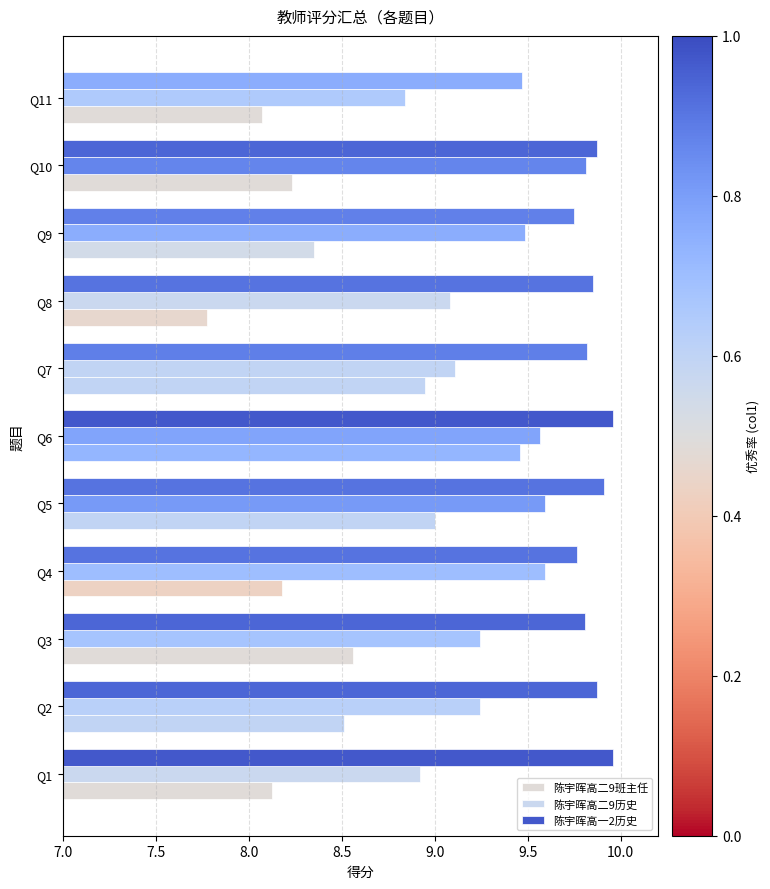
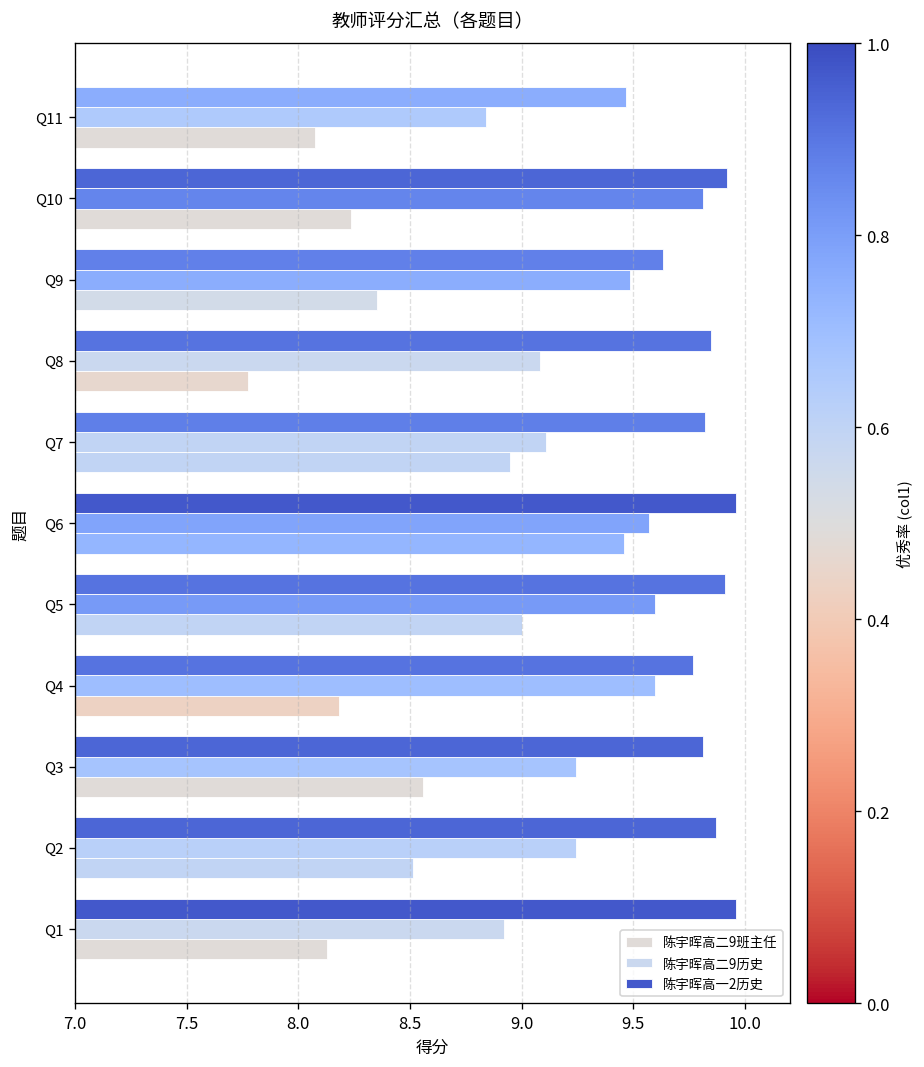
陈宇晖高一2历史, Q10: 9.87 -> 9.92
陈宇晖高一2历史, Q9: 9.75 -> 9.63
